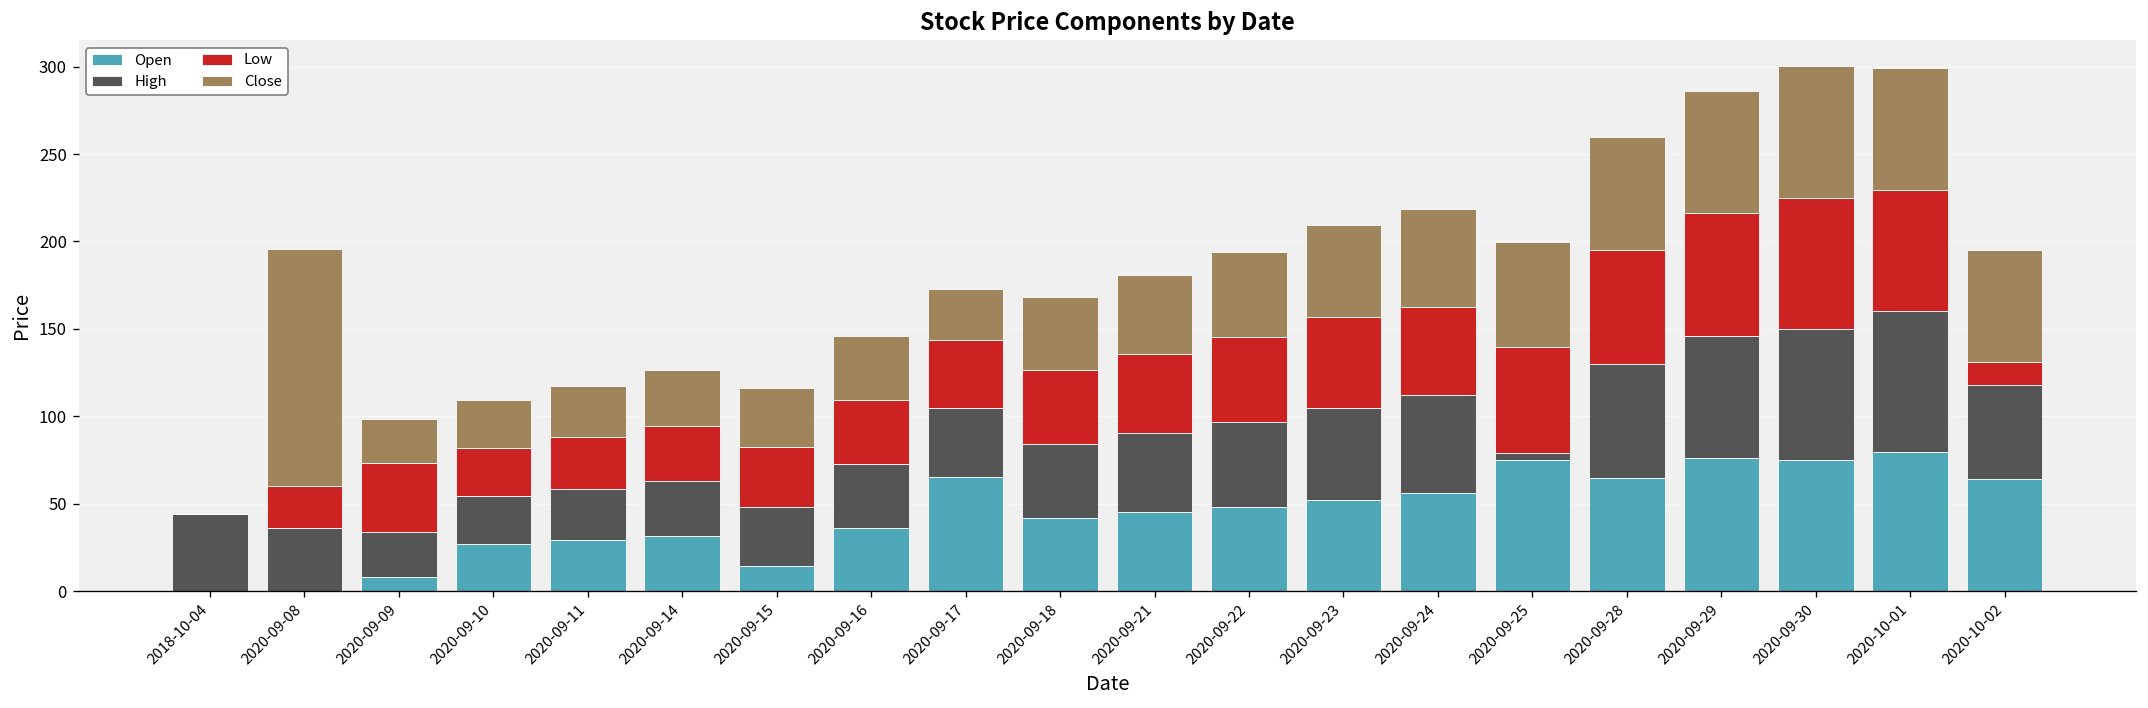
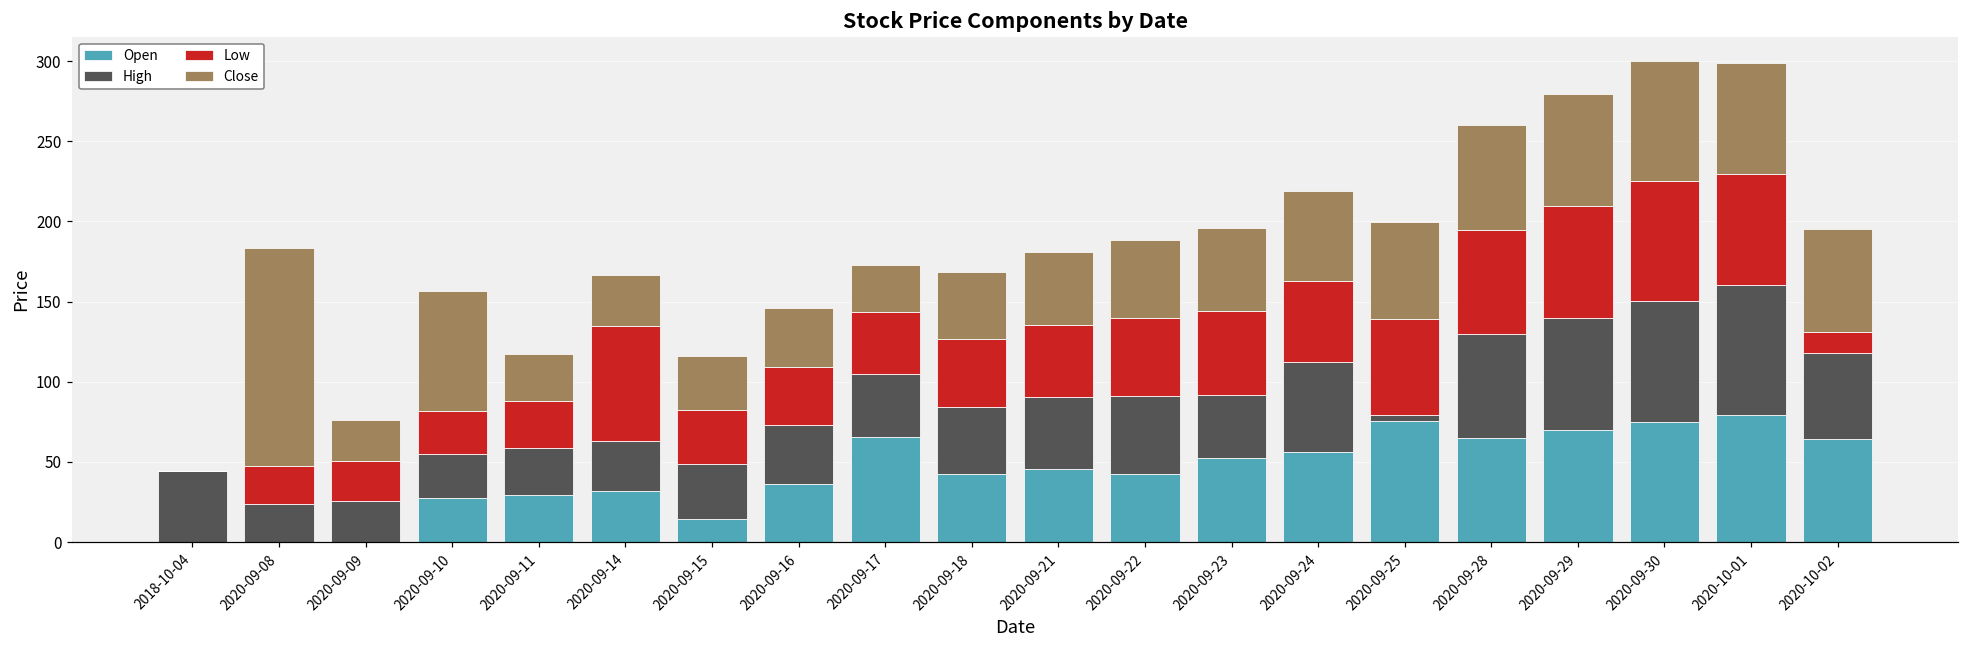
High, 2020-09-08: 36 -> 24
Open, 2020-09-09: 8 -> 0
Low, 2020-09-09: 40 -> 25
Close, 2020-09-10: 27 -> 75
Low, 2020-09-14: 32 -> 72
Open, 2020-09-22: 48 -> 43
High, 2020-09-23: 52 -> 39
Open, 2020-09-29: 76 -> 70
